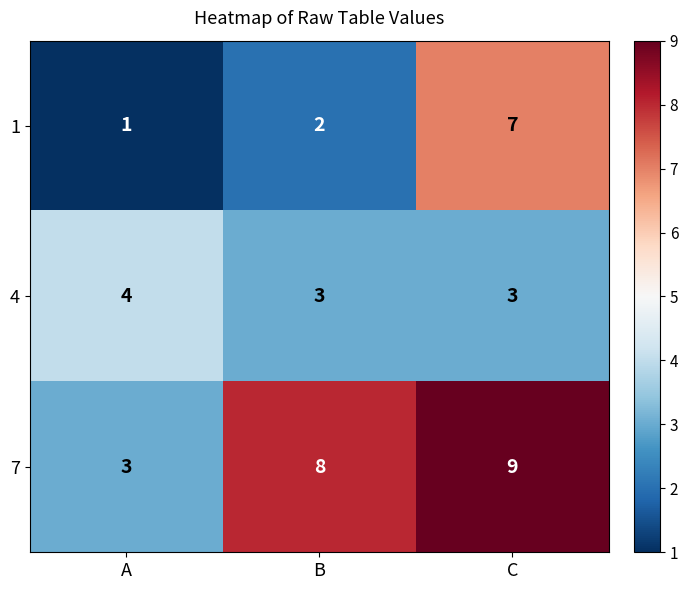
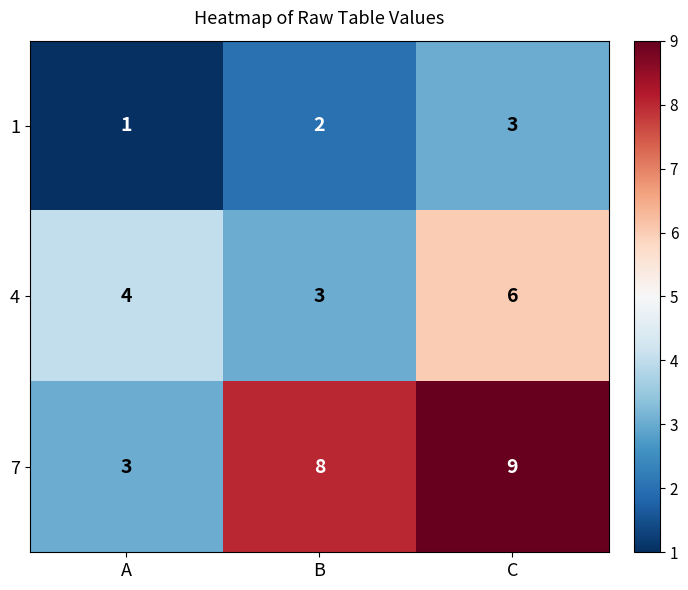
1, C: 7 -> 3
4, C: 3 -> 6
